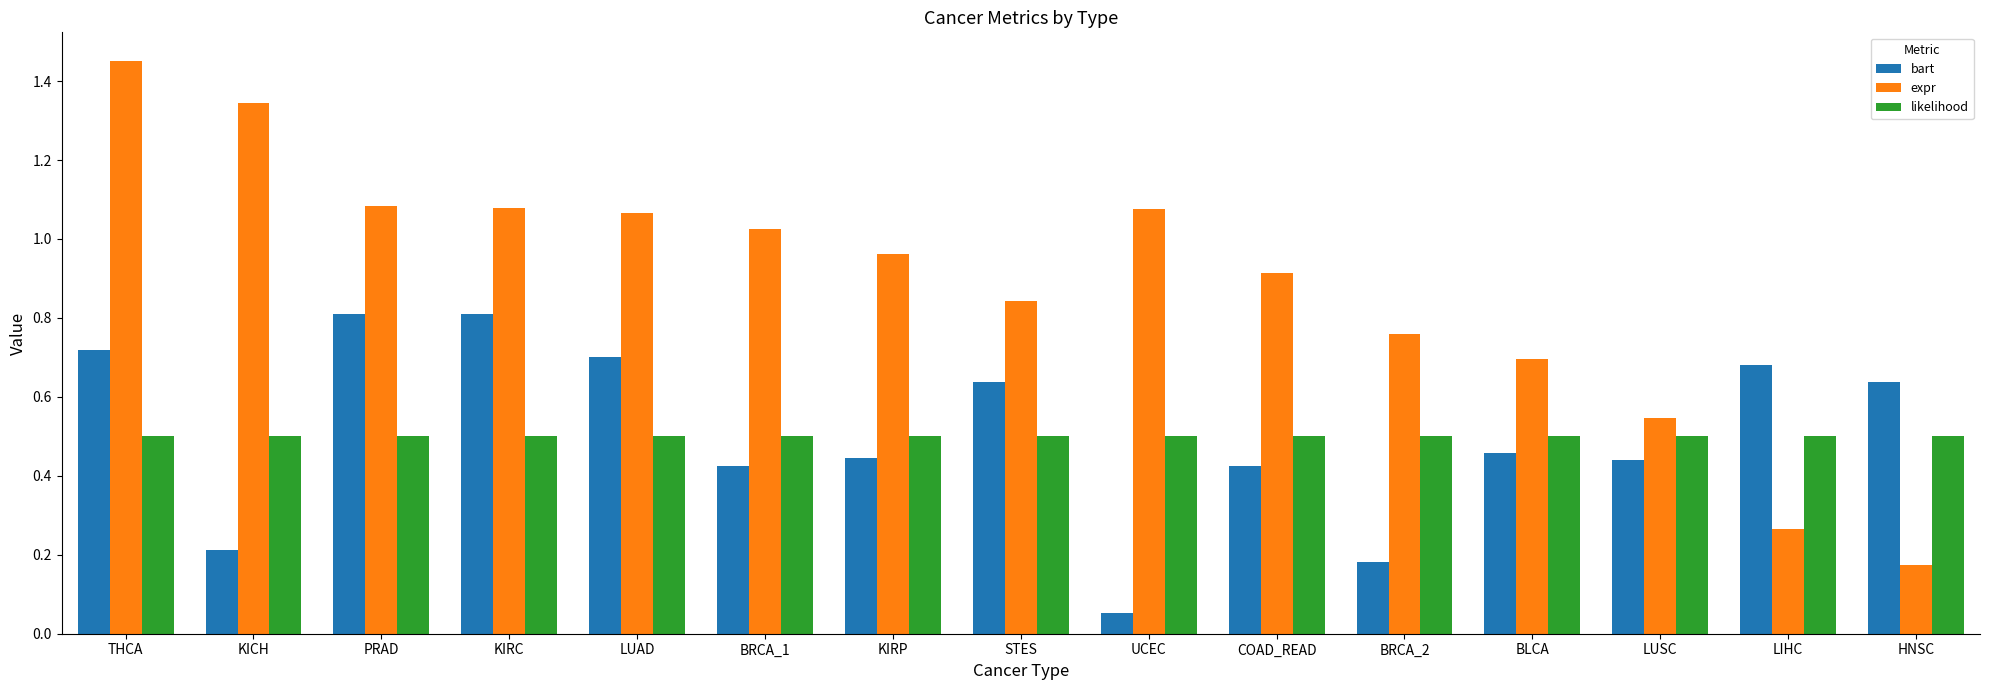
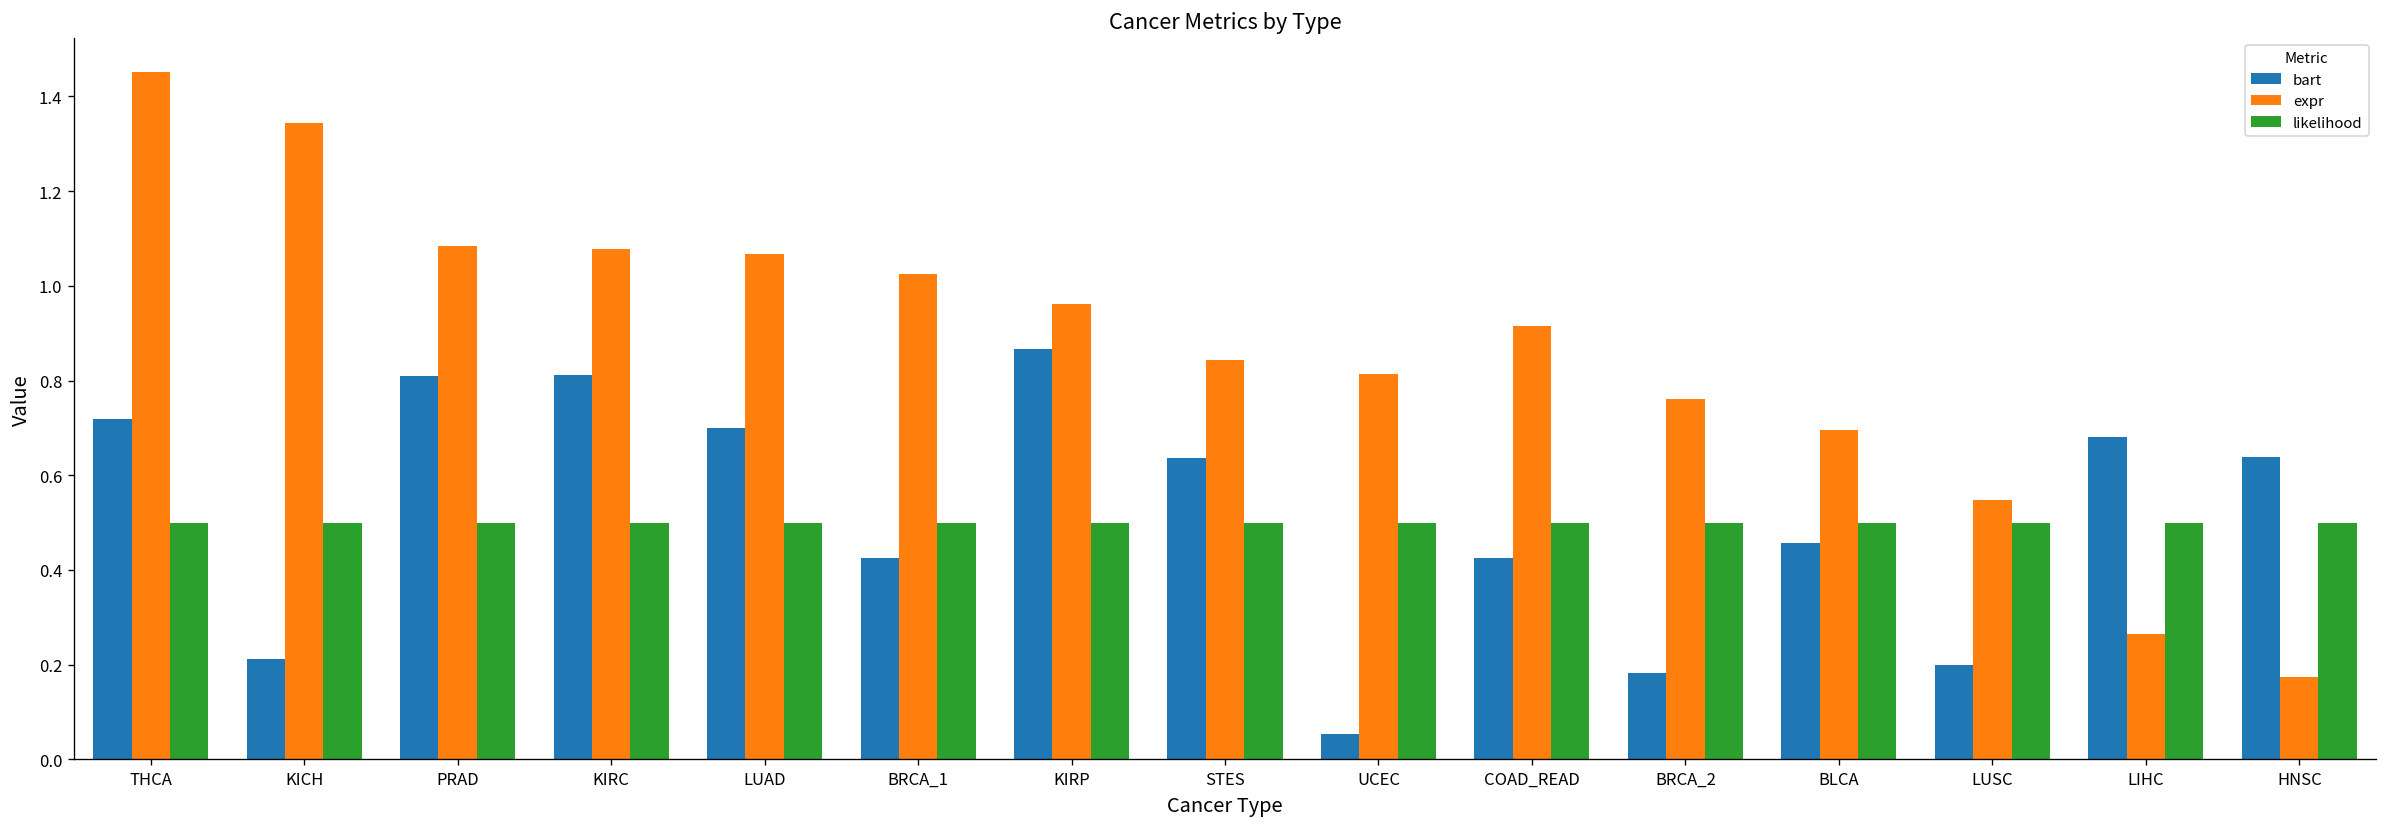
bart, KIRP: 0.44 -> 0.87
expr, UCEC: 1.08 -> 0.81
bart, LUSC: 0.44 -> 0.20
